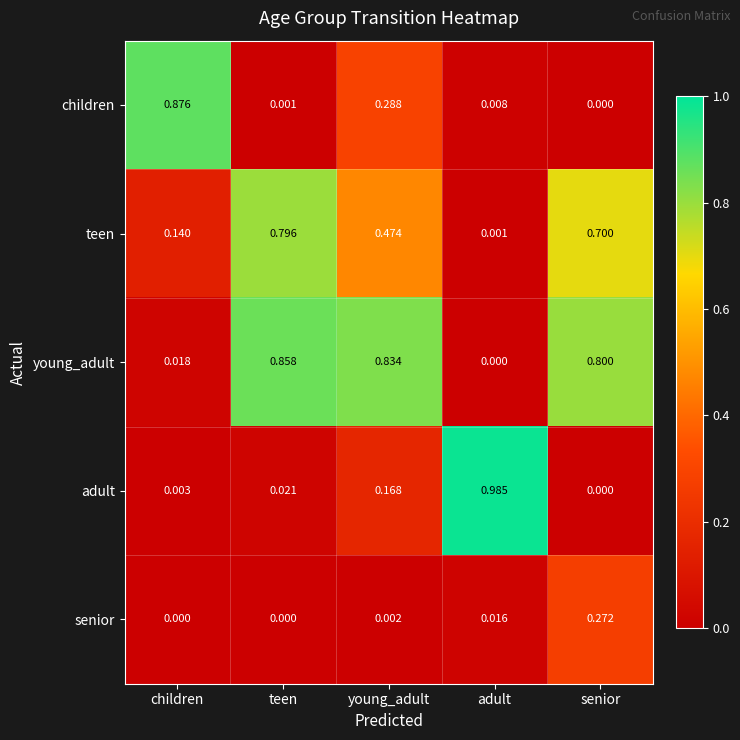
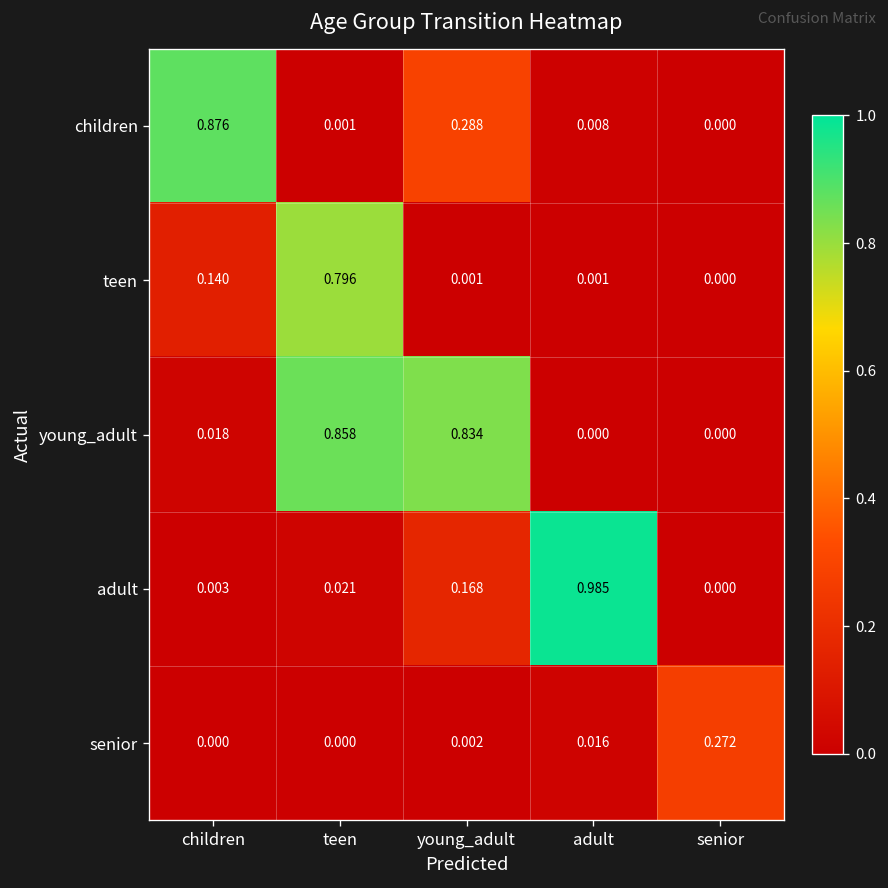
teen, young_adult: 0.474 -> 0.001
teen, senior: 0.700 -> 0.000
young_adult, senior: 0.800 -> 0.000
